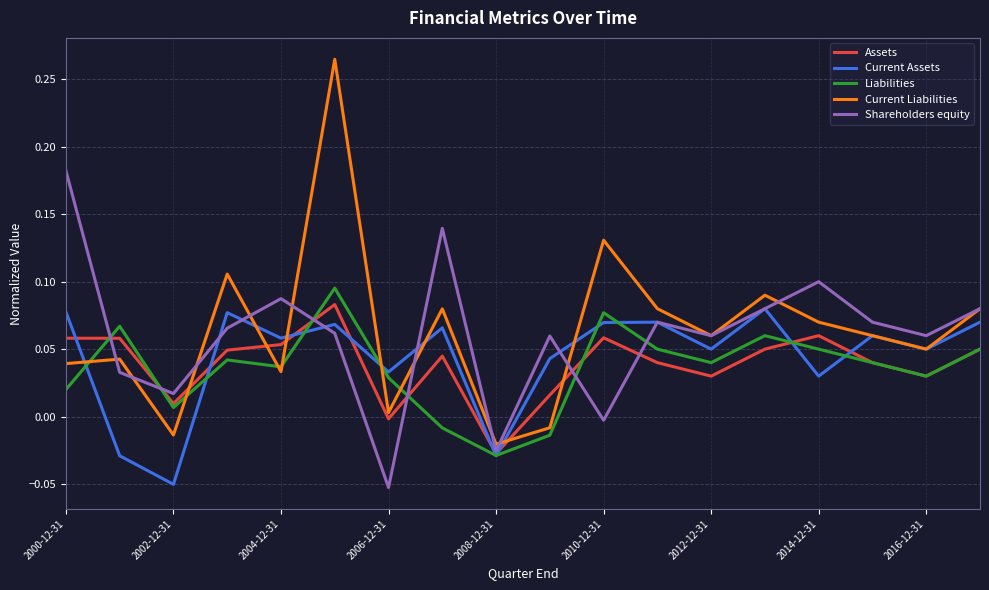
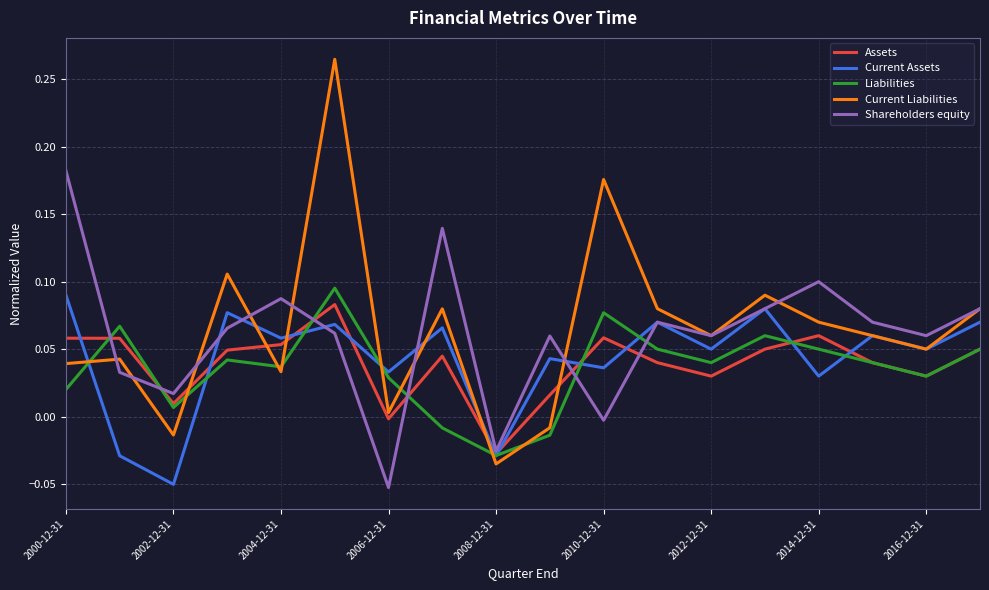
Current Assets, 2000-12-31: 0.078 -> 0.090
Current Liabilities, 2008-12-31: -0.020 -> -0.035
Current Assets, 2010-12-31: 0.070 -> 0.036
Current Liabilities, 2010-12-31: 0.131 -> 0.176
